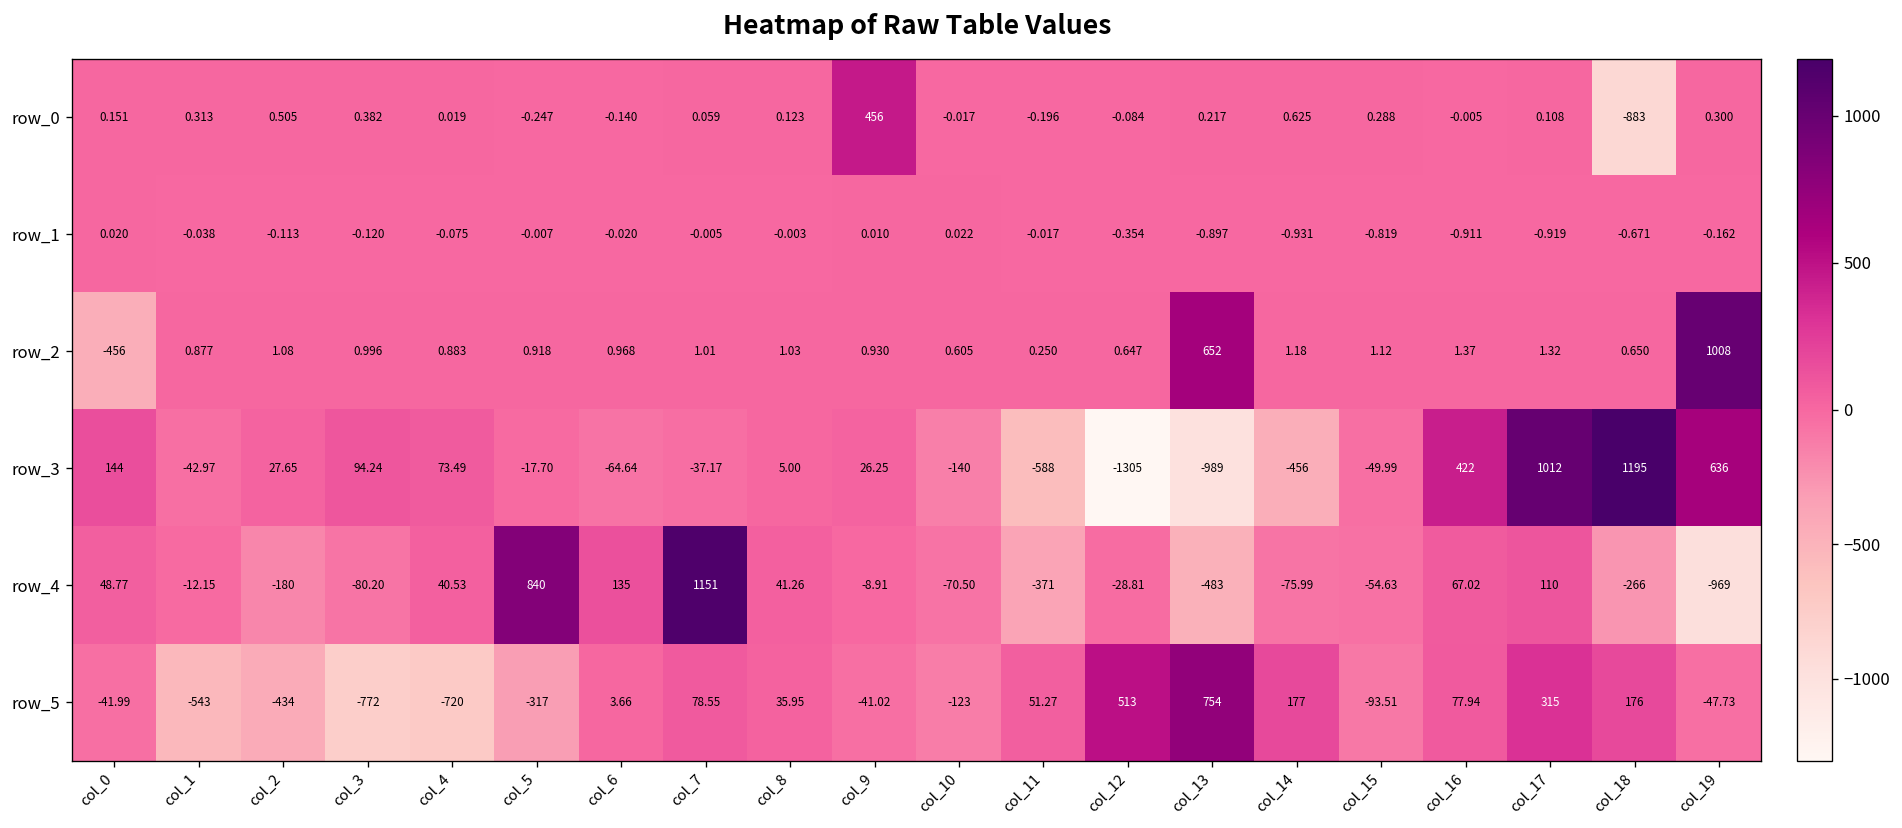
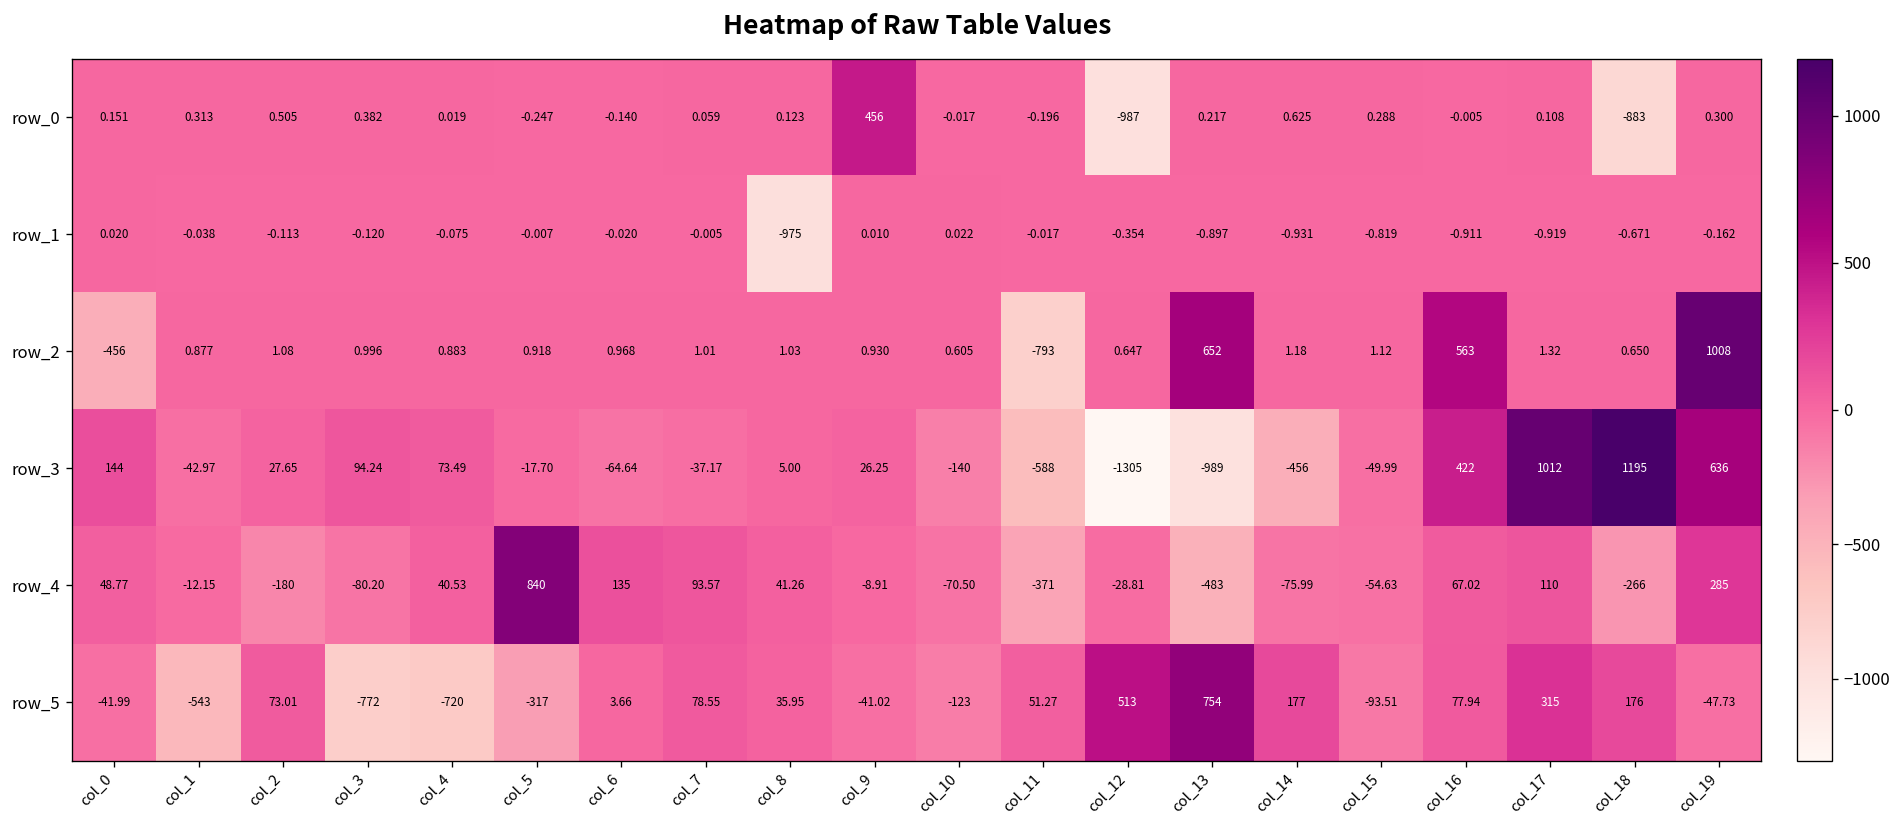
row_0, col_12: -0.084 -> -987
row_1, col_8: -0.003 -> -975
row_2, col_11: 0.250 -> -793
row_2, col_16: 1.37 -> 563
row_4, col_7: 1151 -> 93.57
row_4, col_19: -969 -> 285
row_5, col_2: -434 -> 73.01
